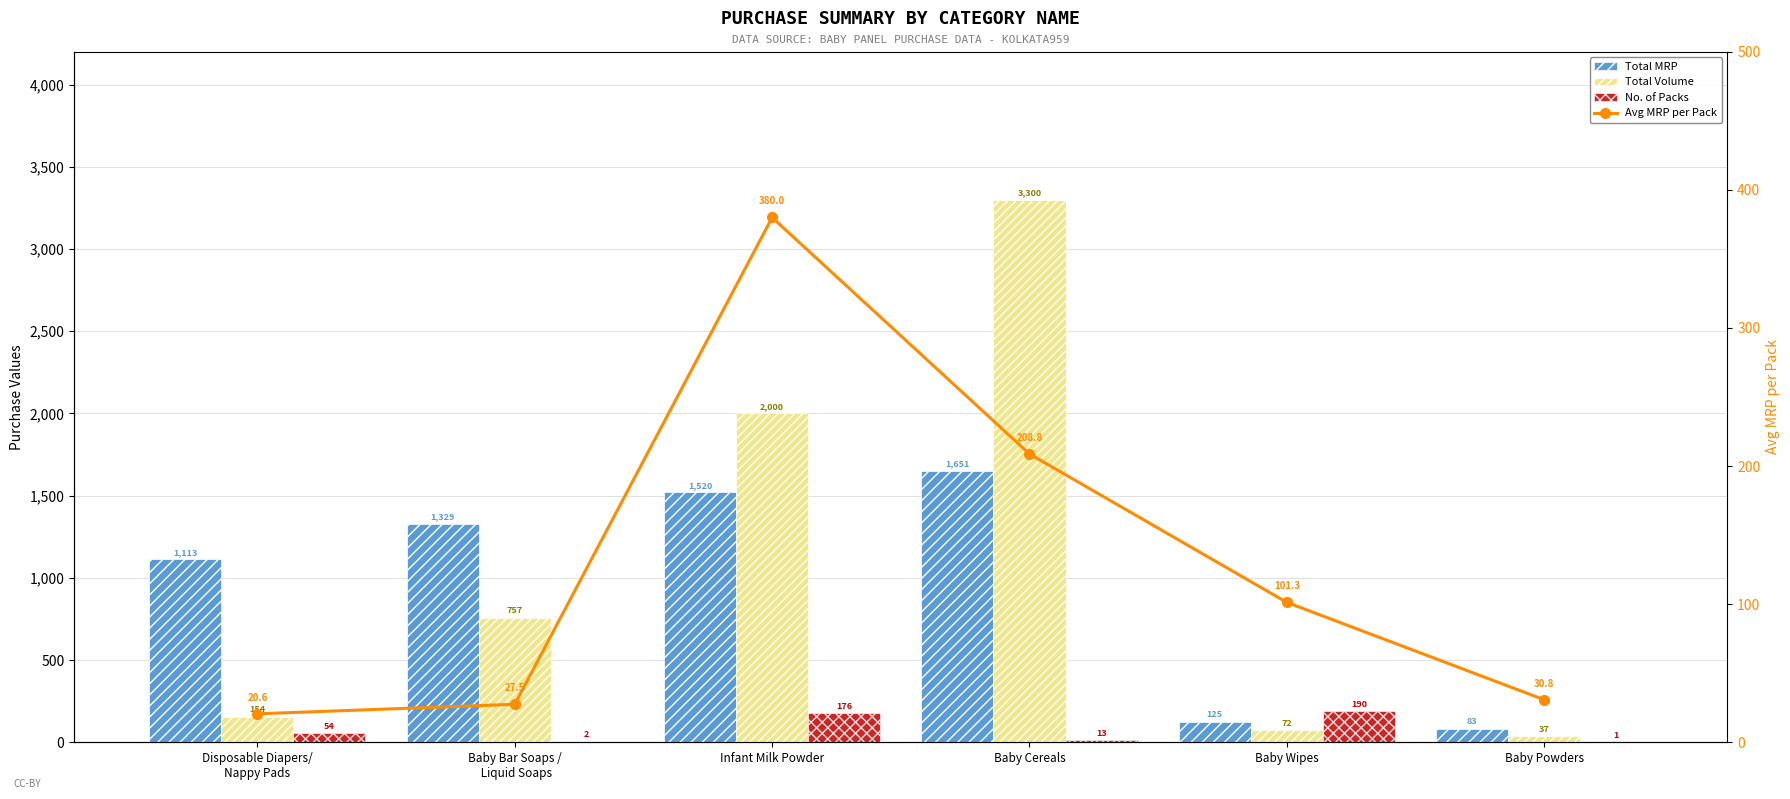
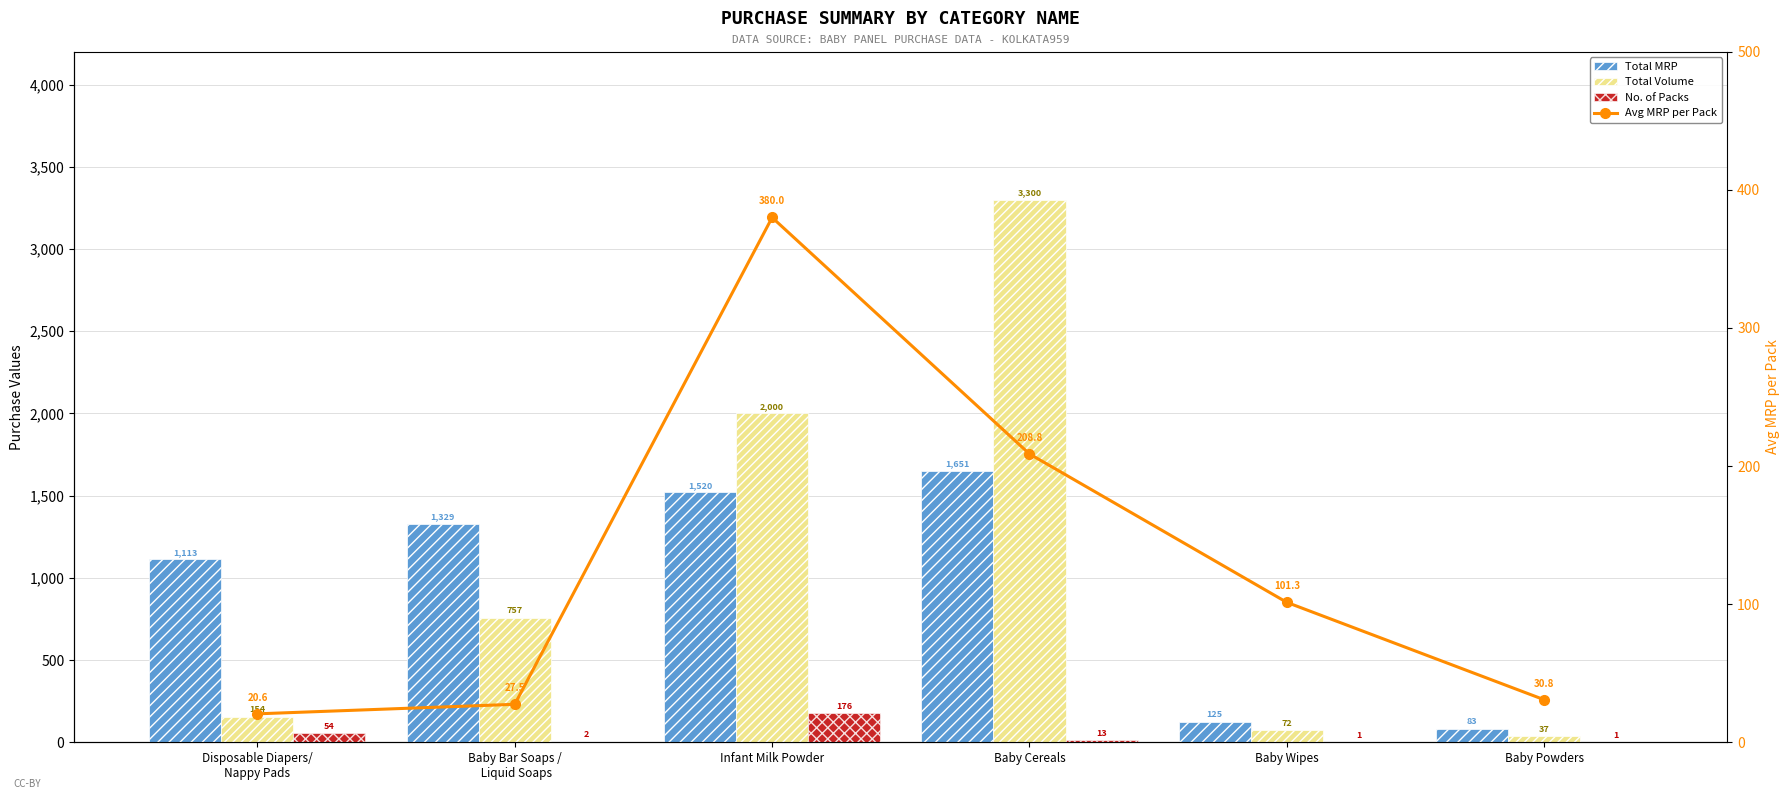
No. of Packs, Baby Wipes: 190 -> 1
